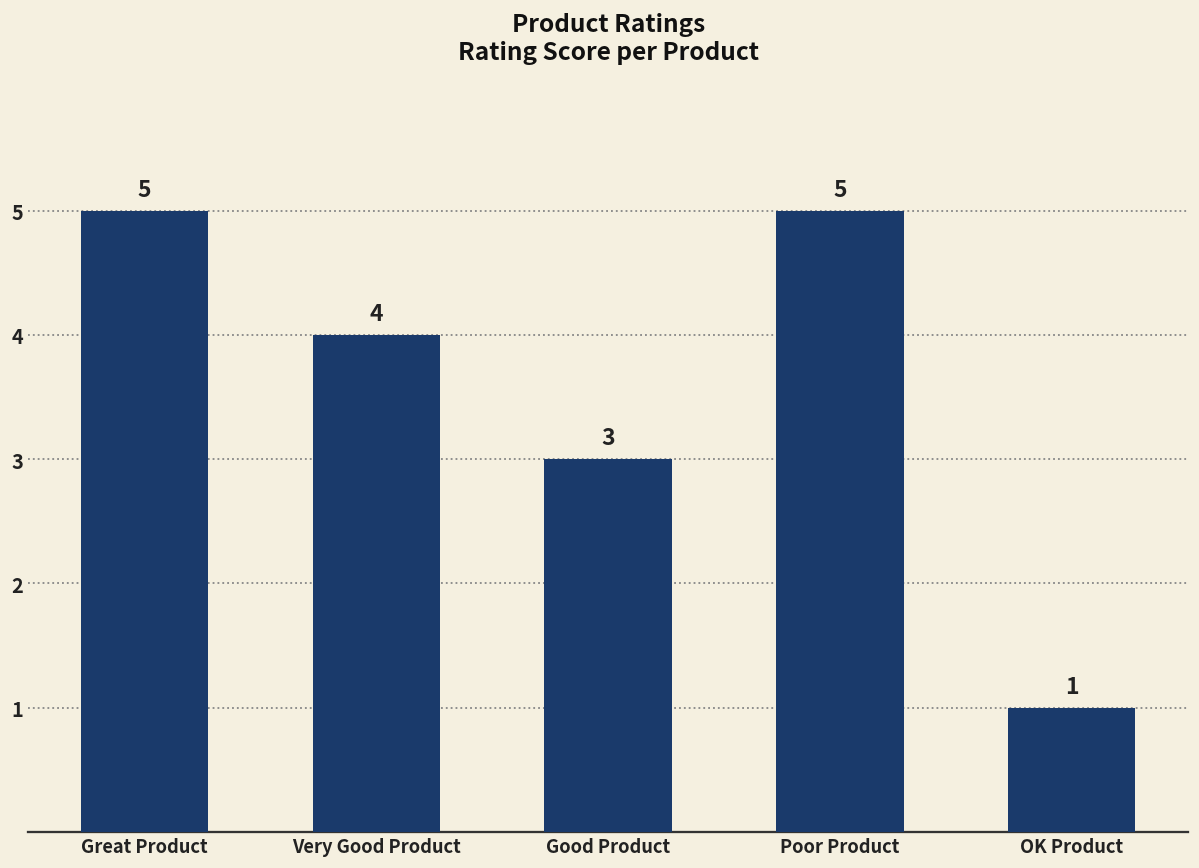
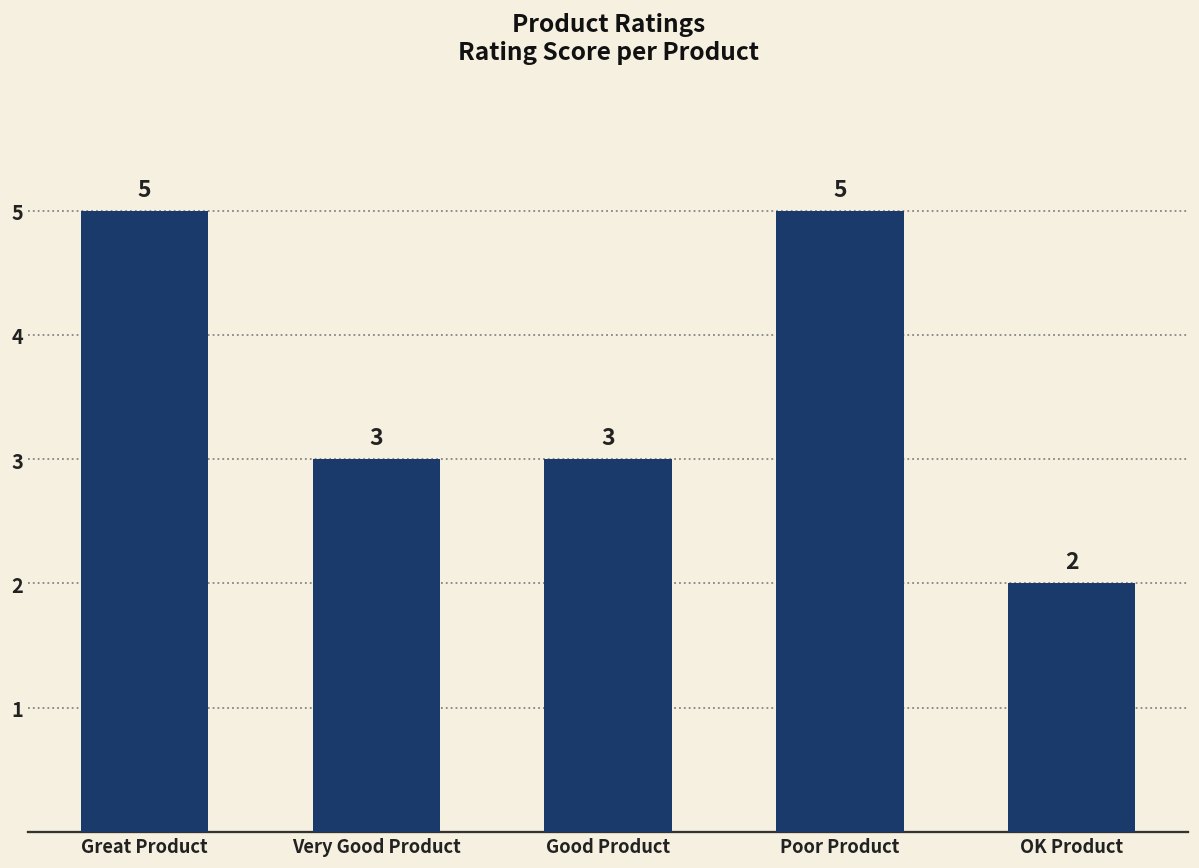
Very Good Product: 4 -> 3
OK Product: 1 -> 2
